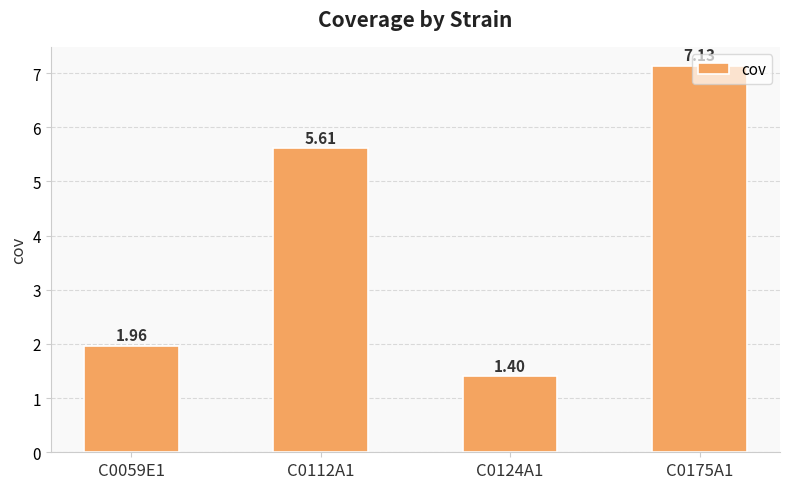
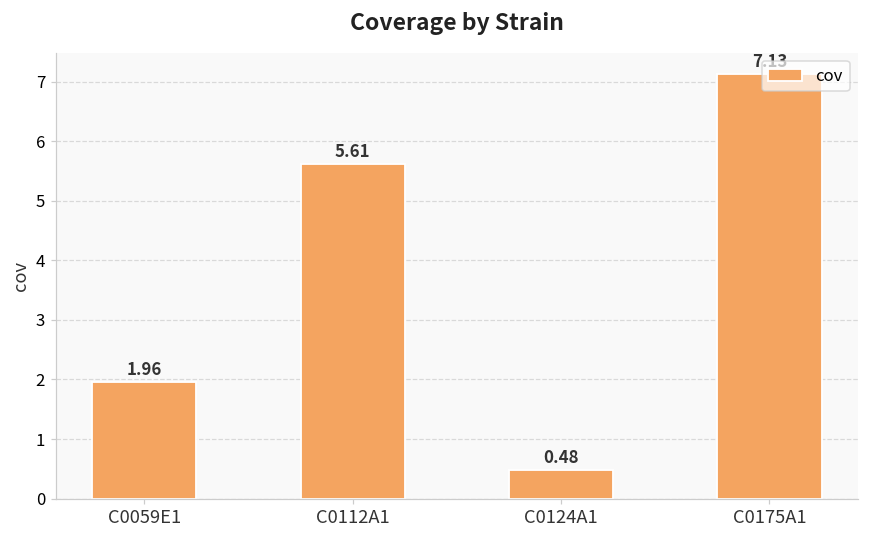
C0124A1: 1.40 -> 0.48
